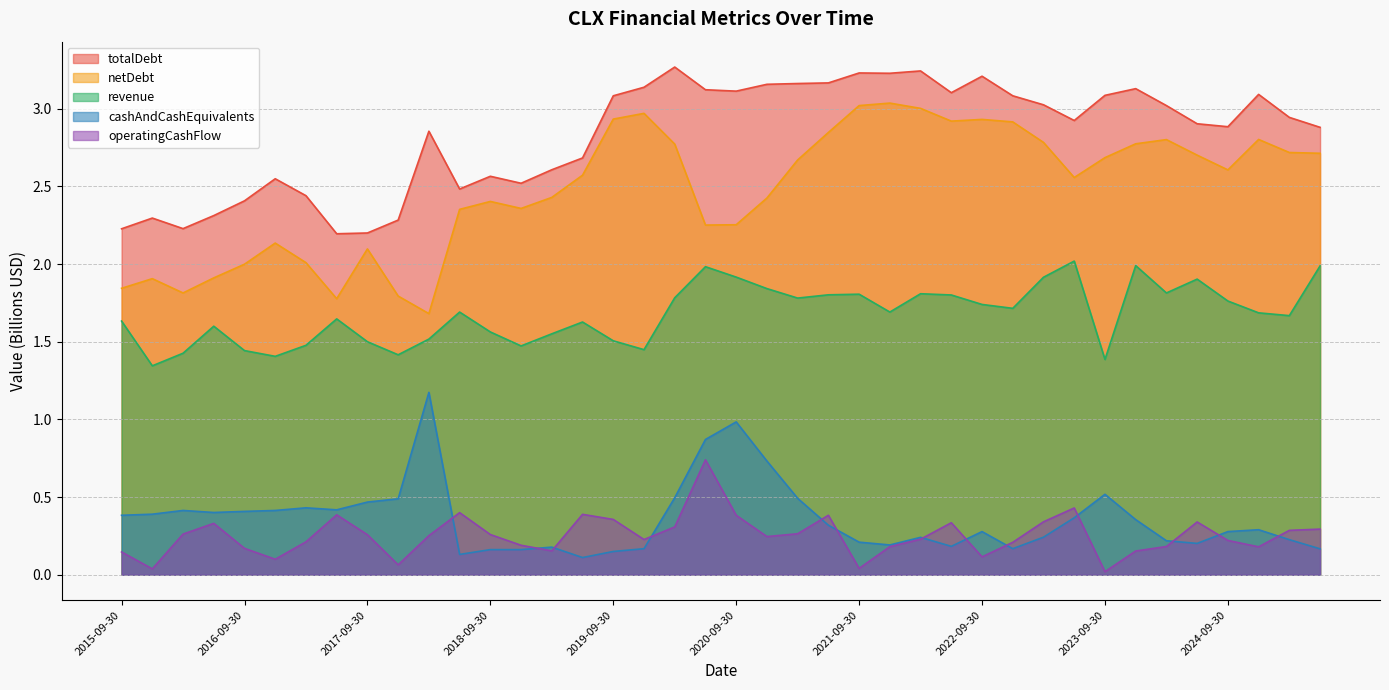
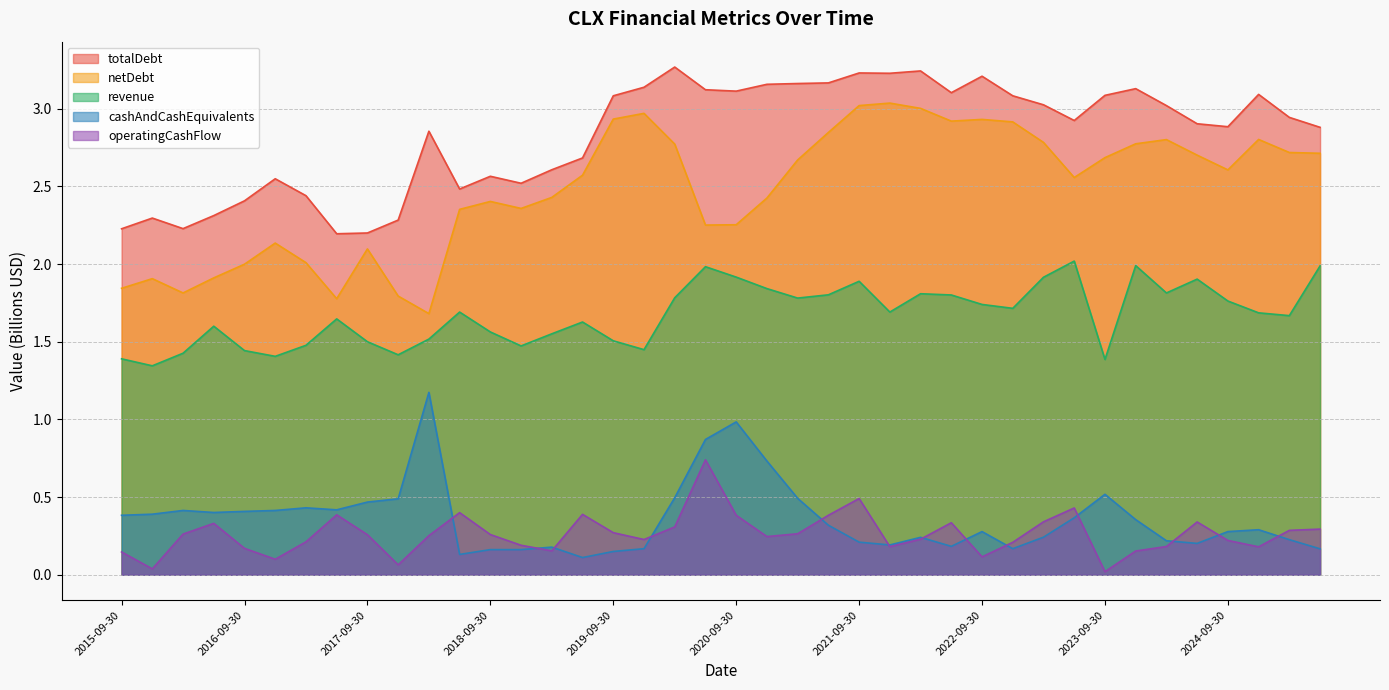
revenue, 2015-09-30: 1.63 -> 1.39
operatingCashFlow, 2019-09-30: 0.36 -> 0.27
revenue, 2021-09-30: 1.81 -> 1.89
operatingCashFlow, 2021-09-30: 0.04 -> 0.49
